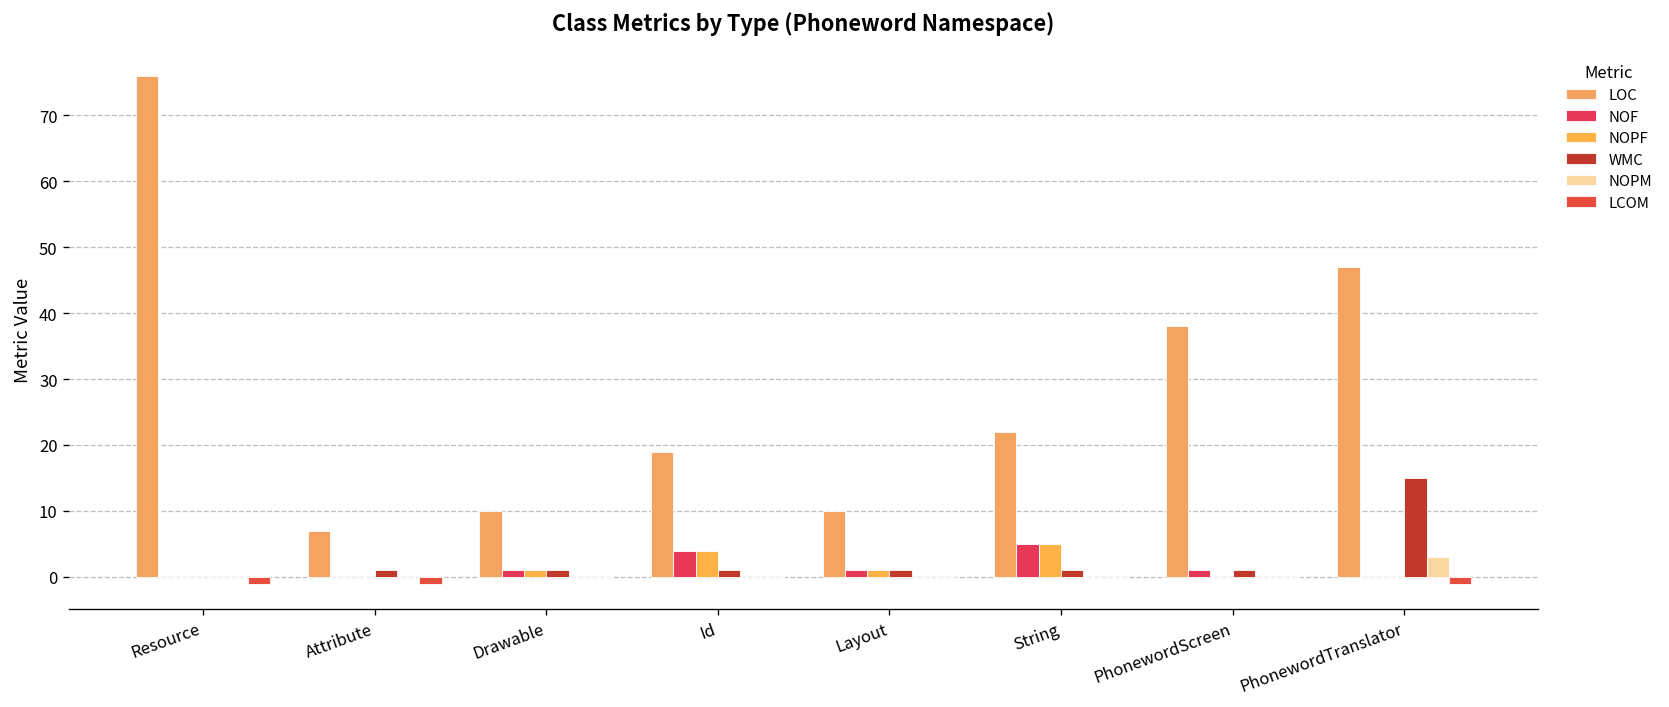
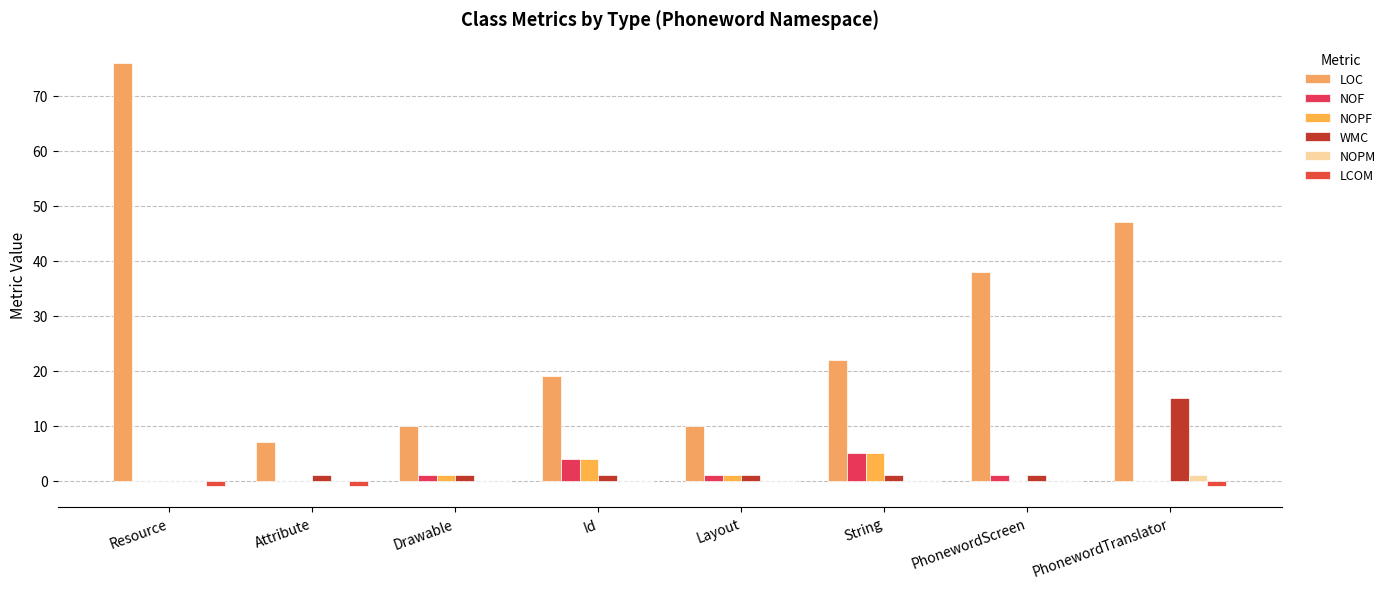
NOPM, PhonewordTranslator: 3 -> 1
